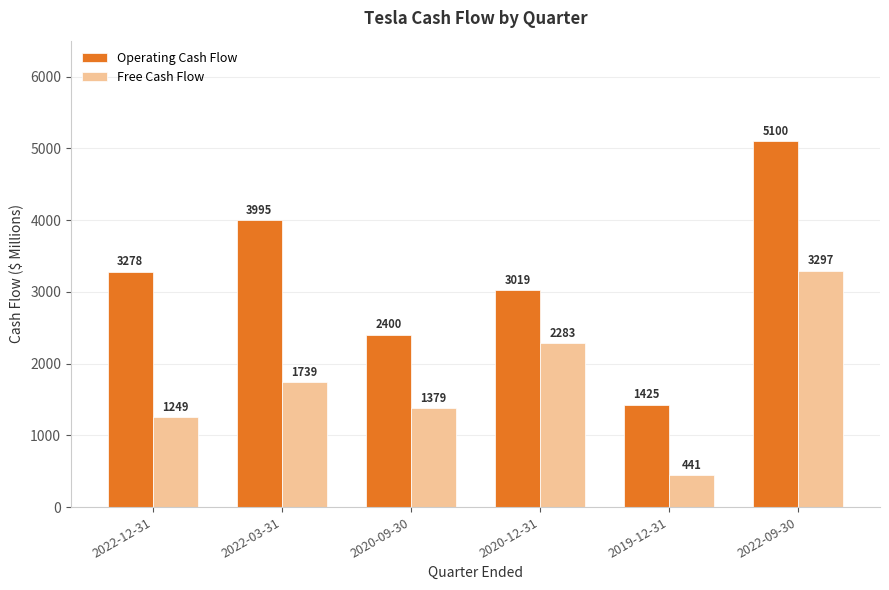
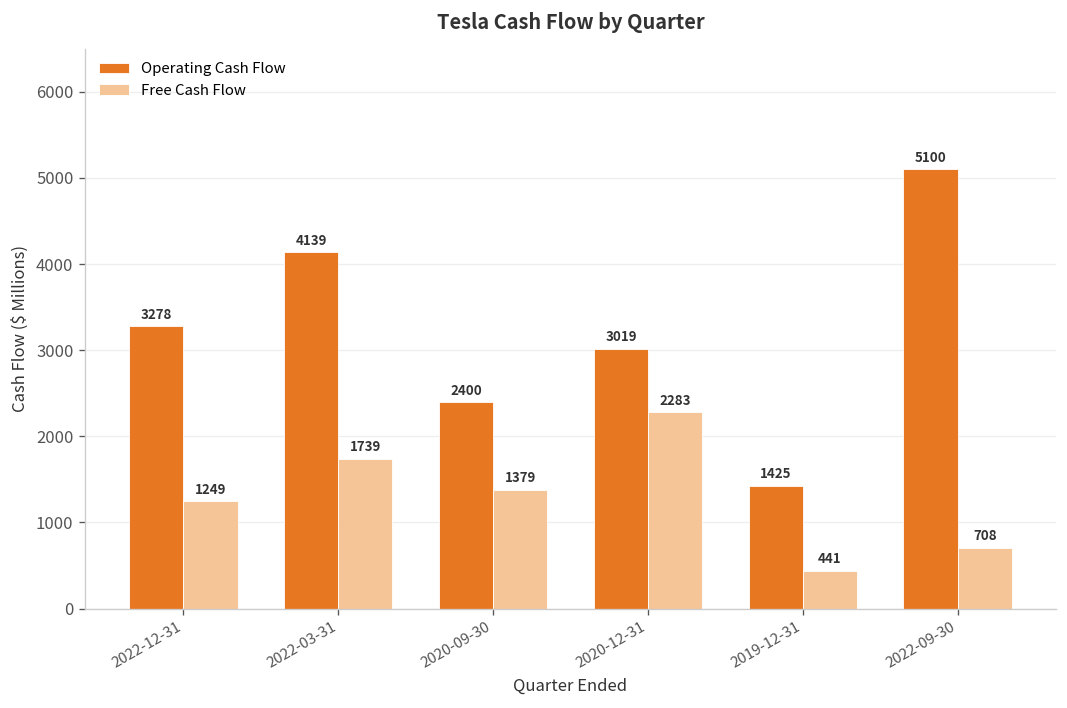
Operating Cash Flow, 2022-03-31: 3995 -> 4139
Free Cash Flow, 2022-09-30: 3297 -> 708
